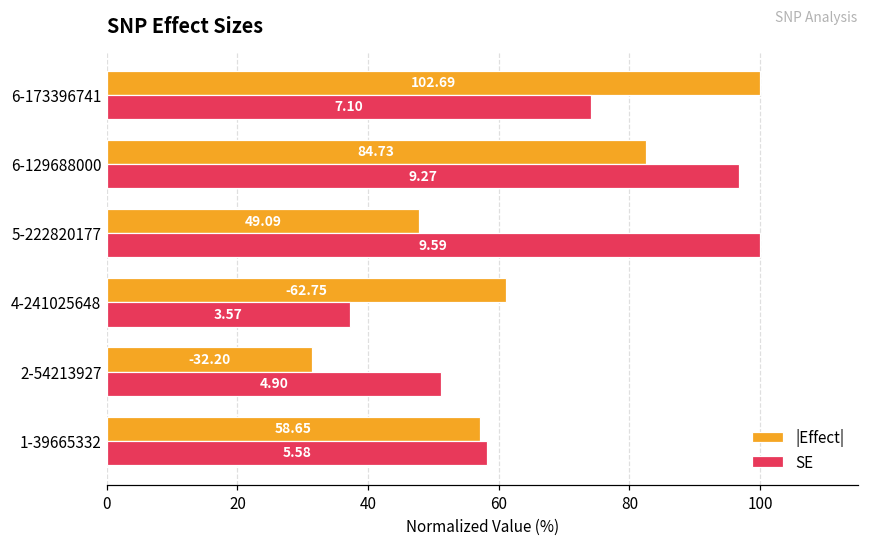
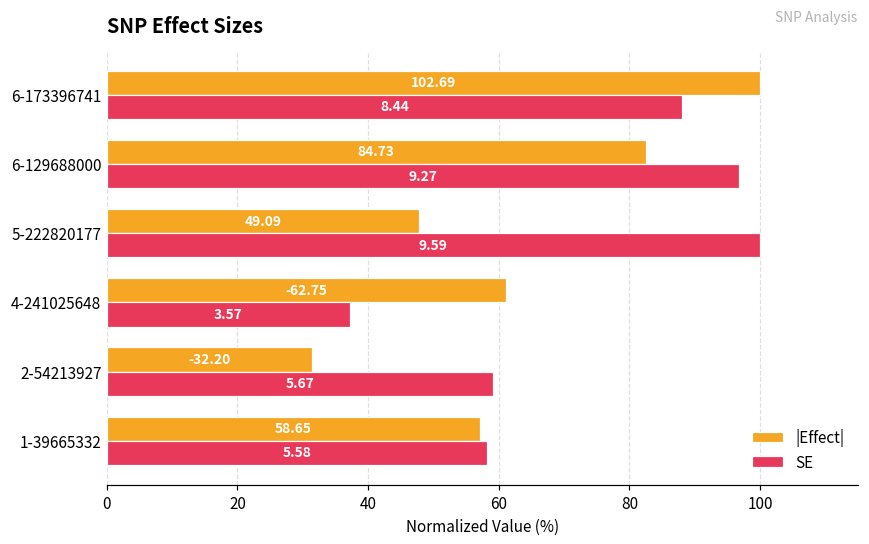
SE, 6-173396741: 7.10 -> 8.44
SE, 2-54213927: 4.90 -> 5.67
